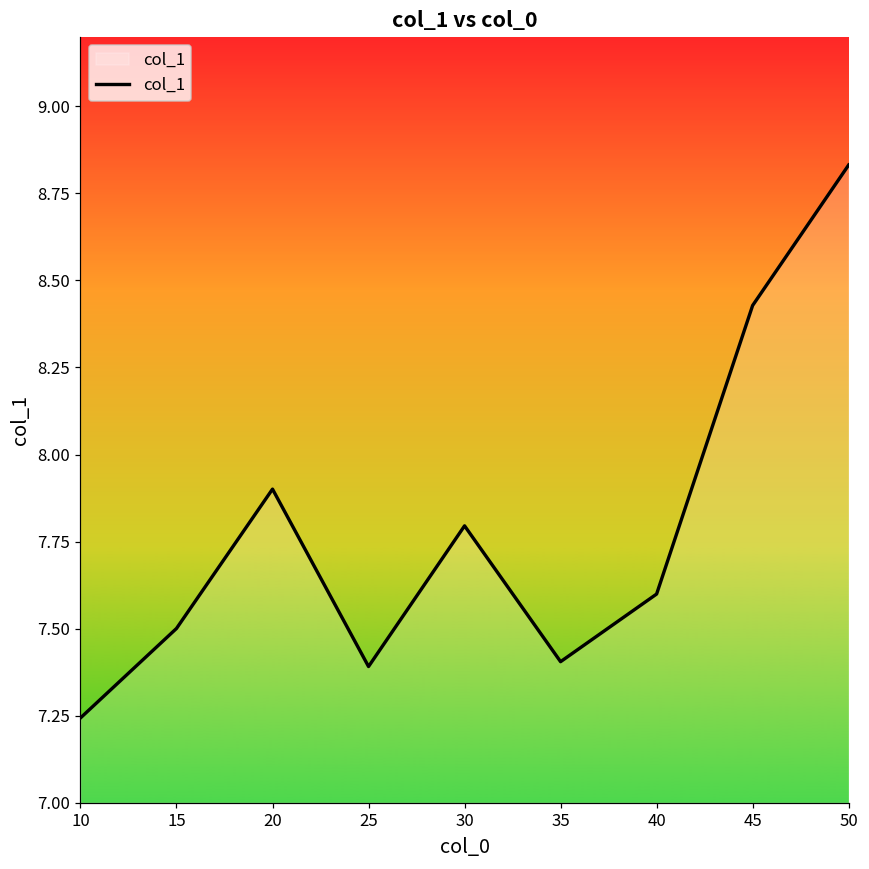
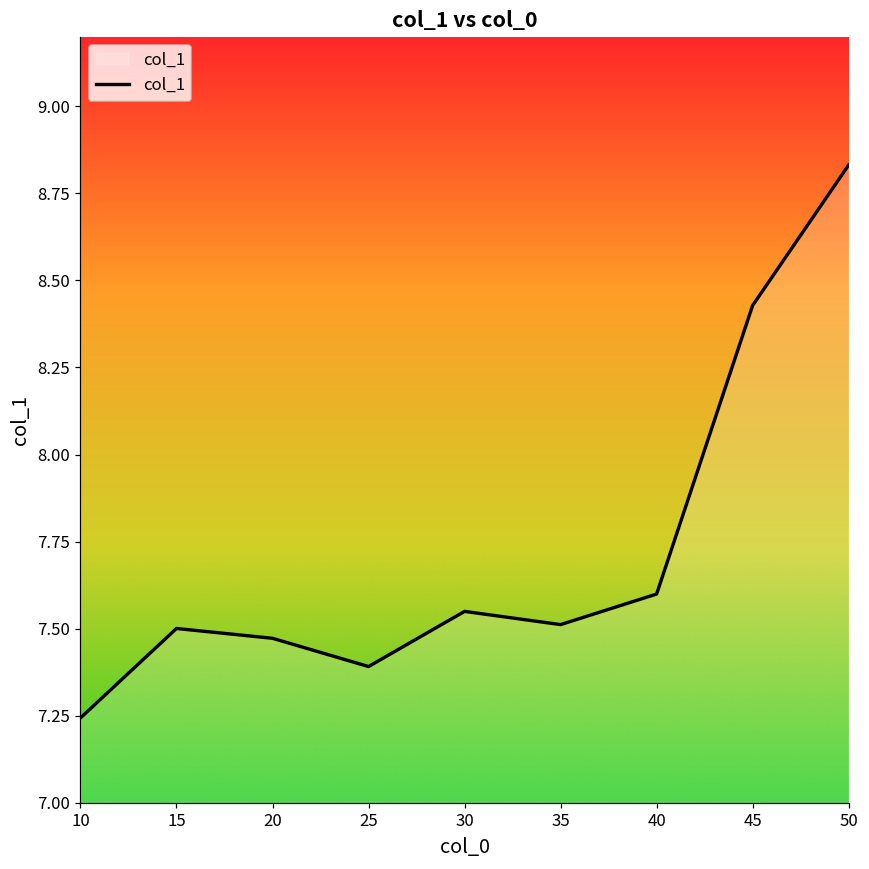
20: 7.90 -> 7.47
30: 7.80 -> 7.55
35: 7.40 -> 7.51
